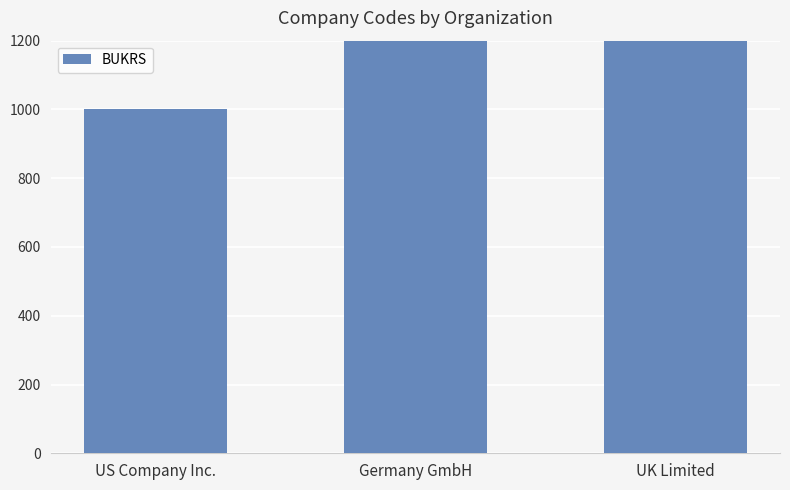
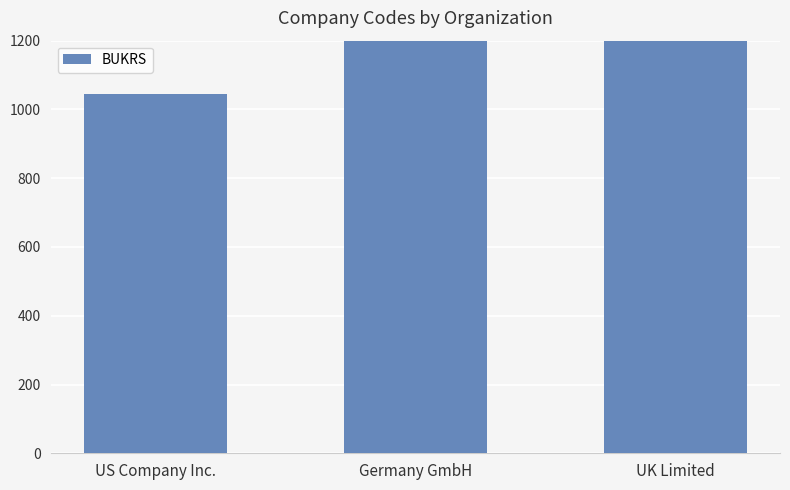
US Company Inc.: 1000 -> 1050
